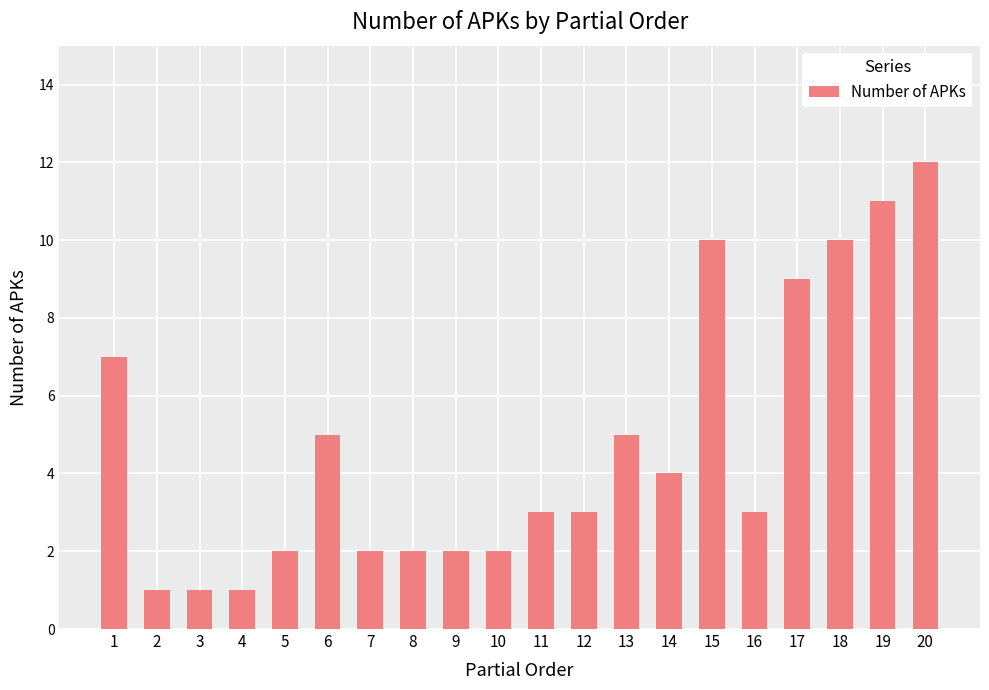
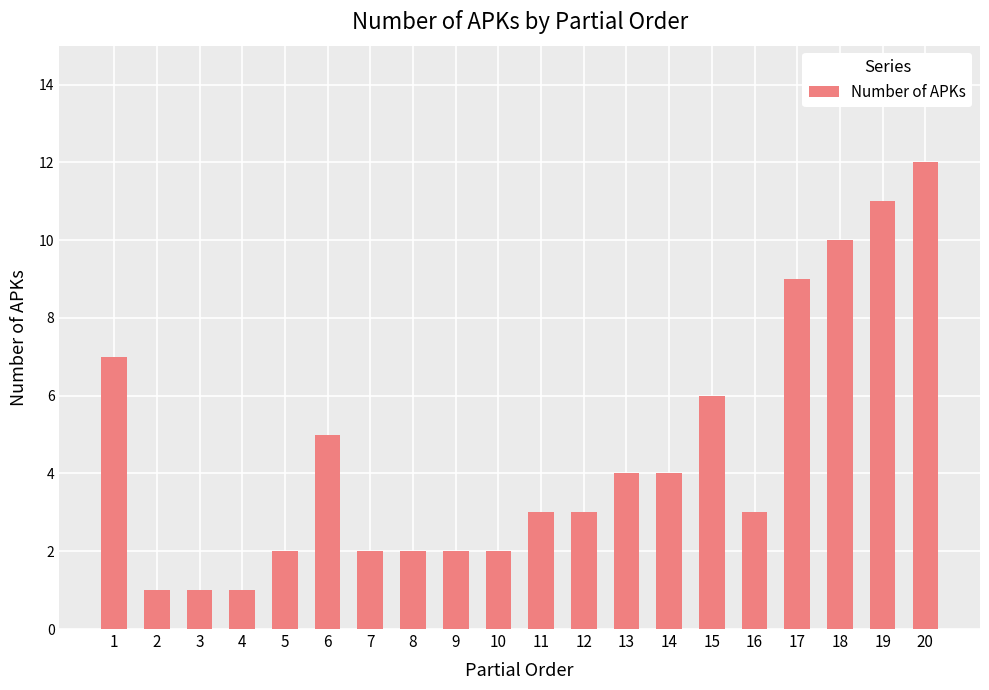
13: 5 -> 4
15: 10 -> 6
